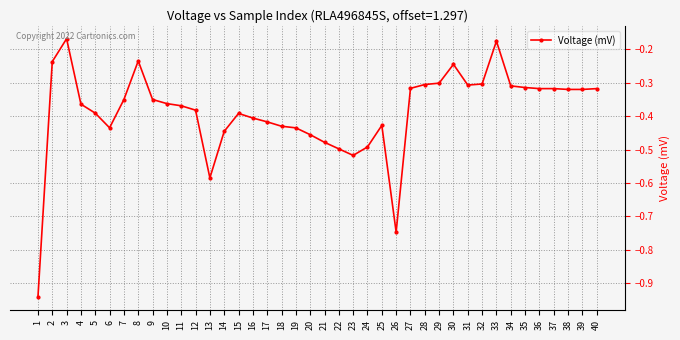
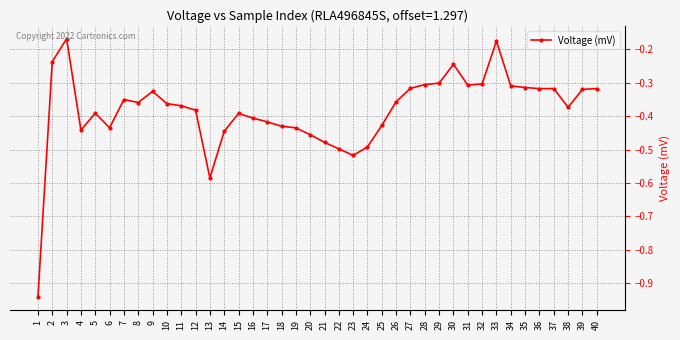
4: -0.36 -> -0.44
8: -0.24 -> -0.36
9: -0.35 -> -0.33
26: -0.75 -> -0.36
38: -0.32 -> -0.37
